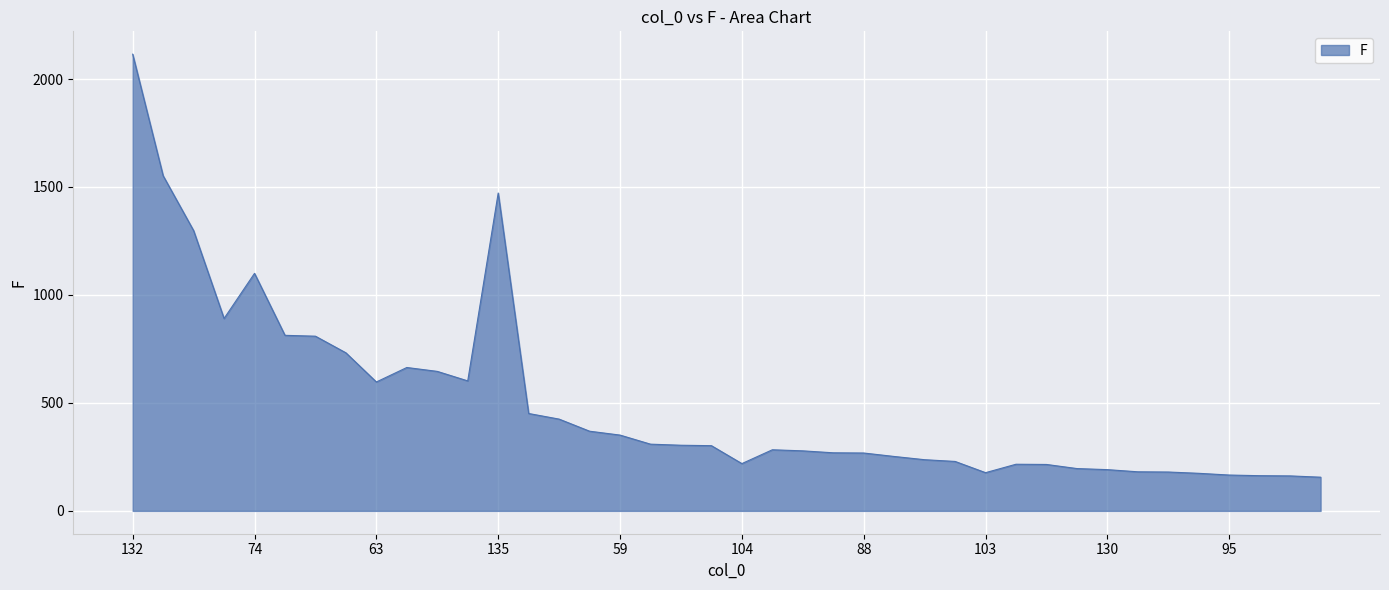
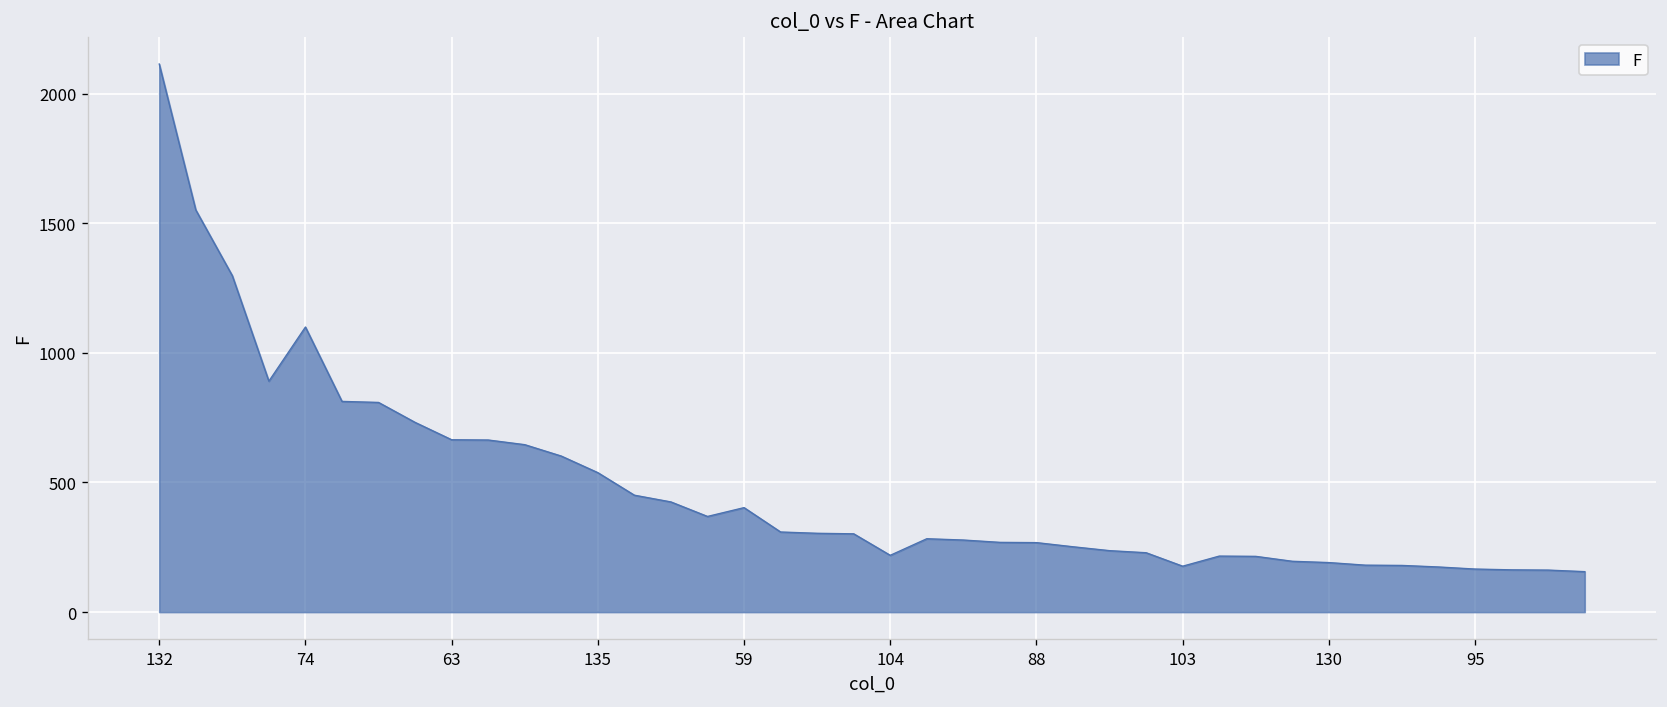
63: 600 -> 670
135: 1470 -> 540
59: 350 -> 400
